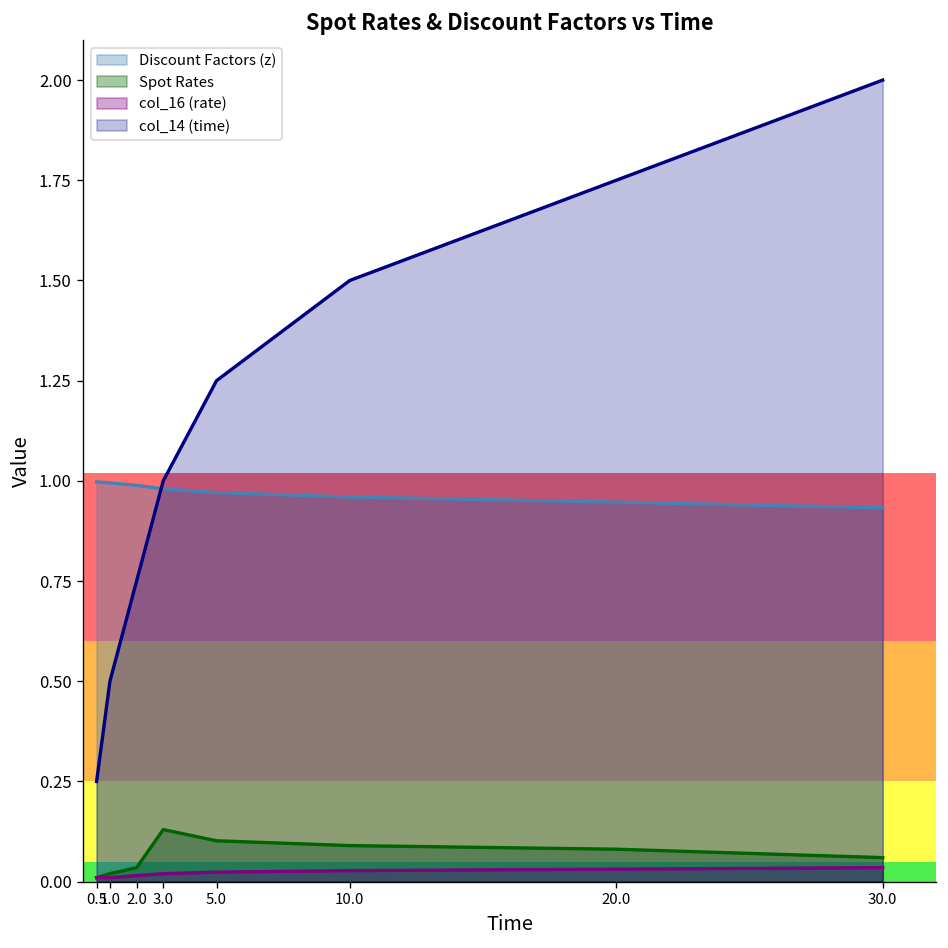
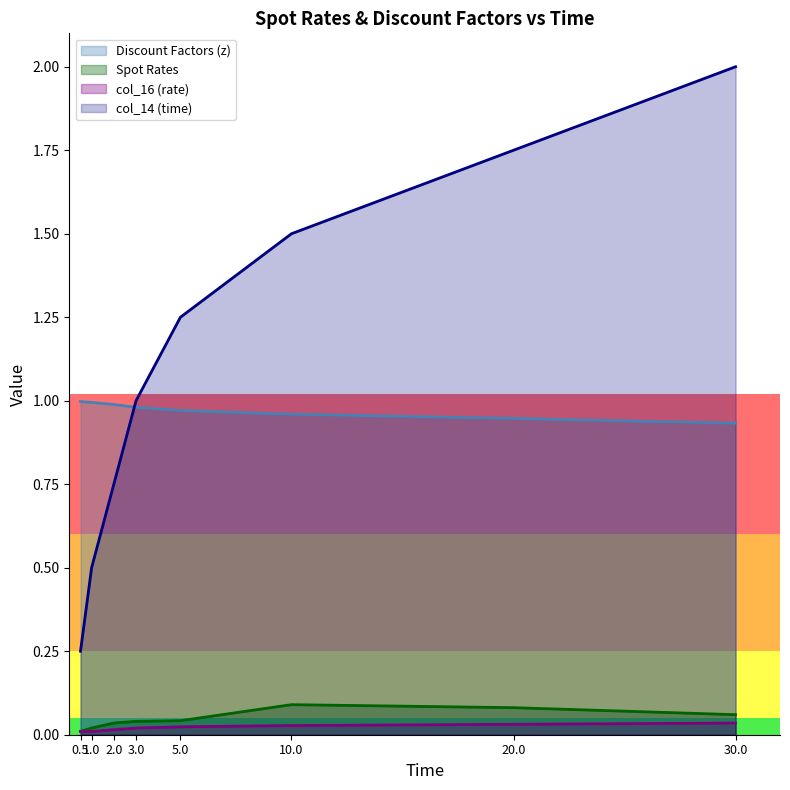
Spot Rates, 3.0: 0.13 -> 0.04
Spot Rates, 5.0: 0.10 -> 0.04
